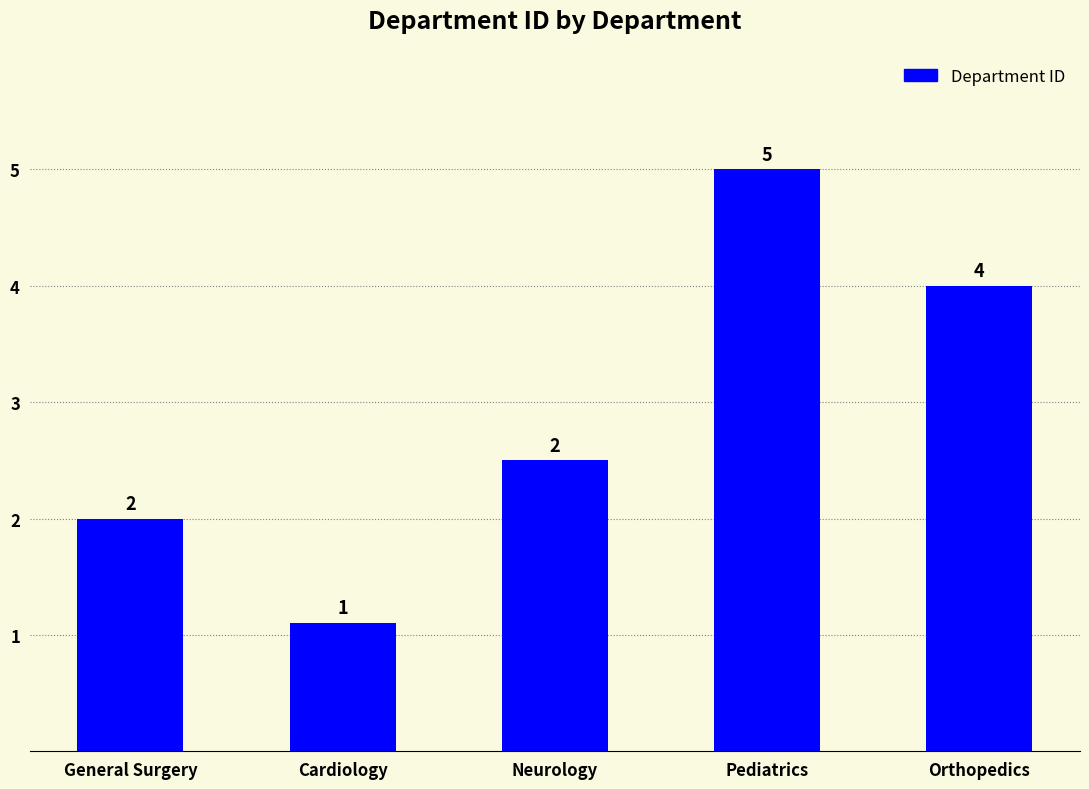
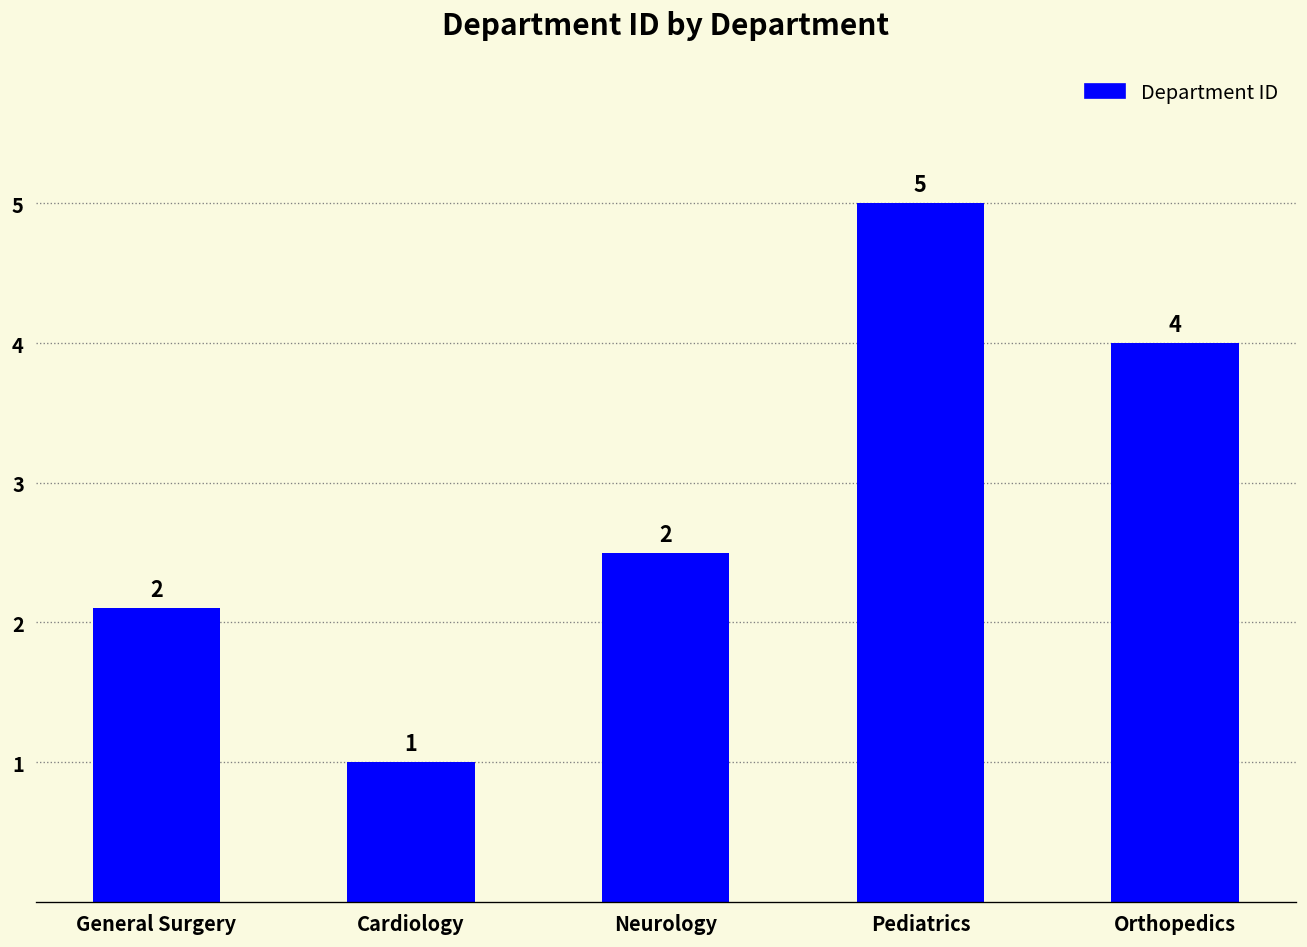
General Surgery: 2.0 -> 2.1
Cardiology: 1.1 -> 1.0
